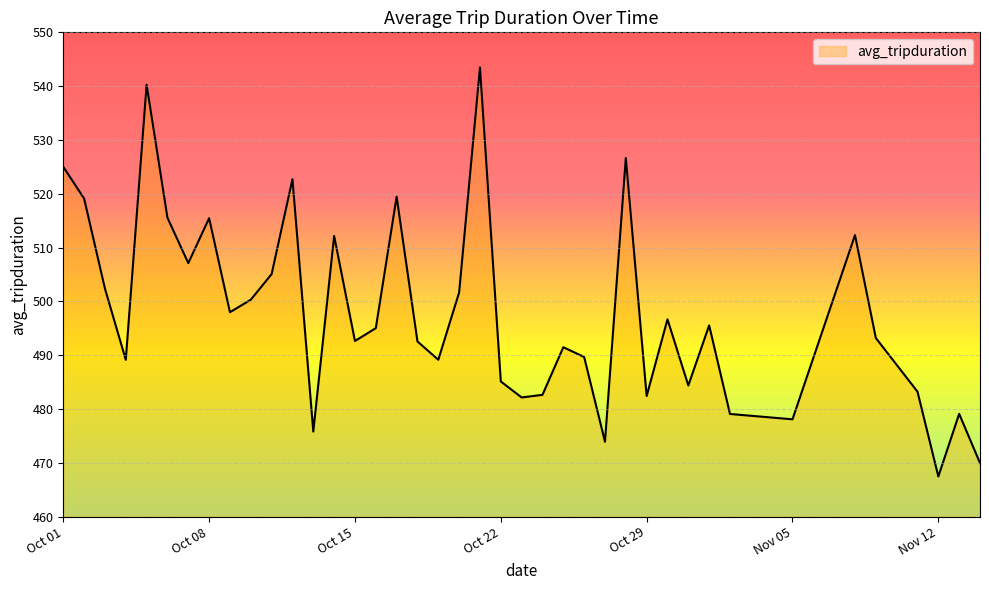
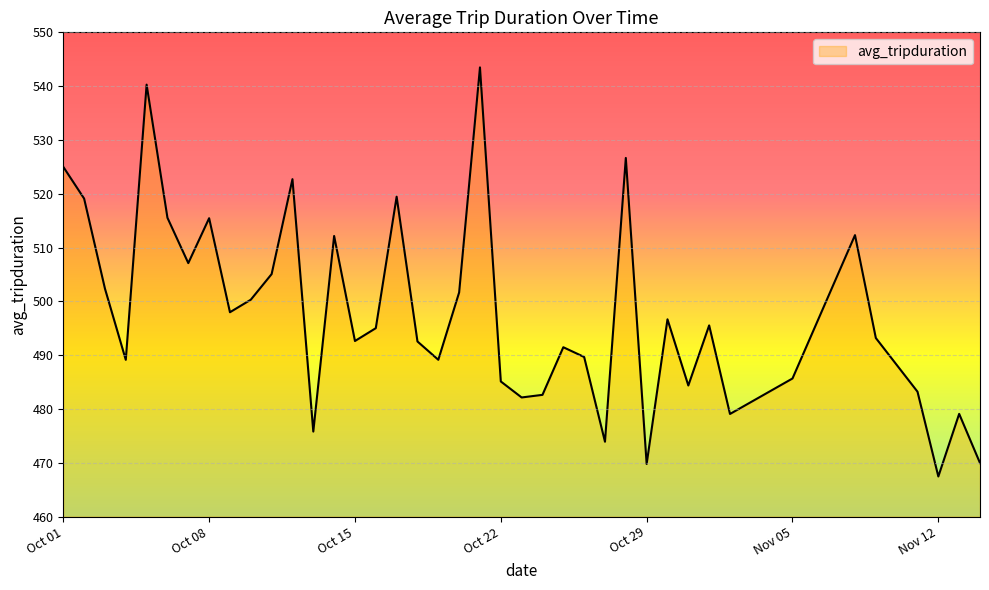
Oct 29: 482 -> 470
Nov 05: 478 -> 486
